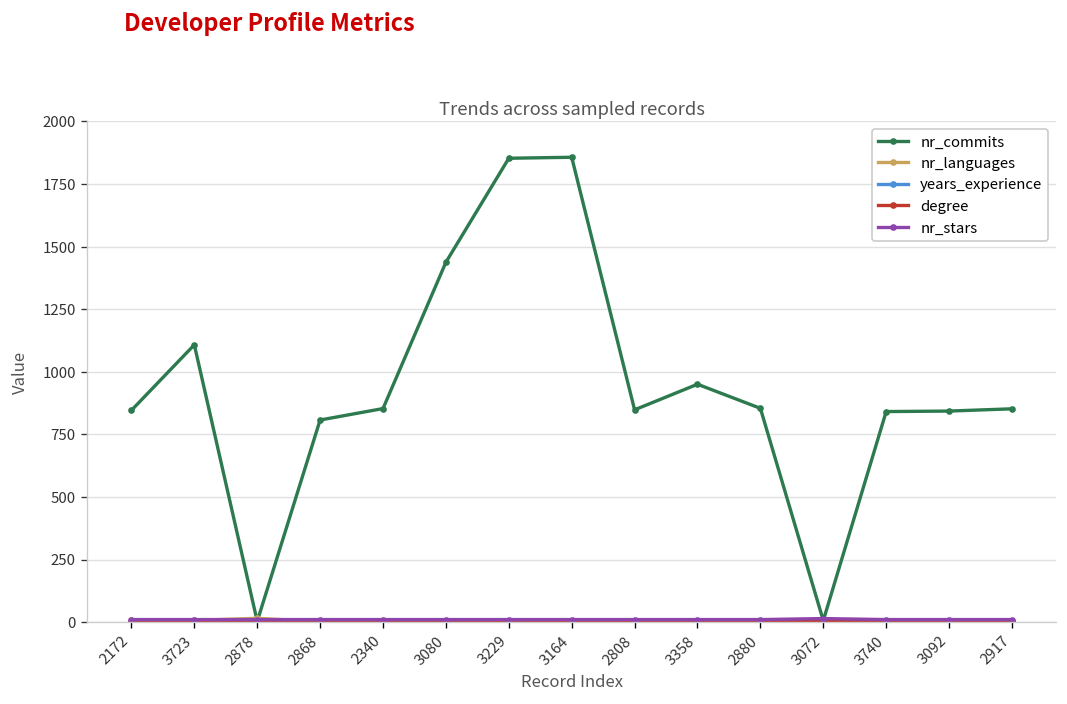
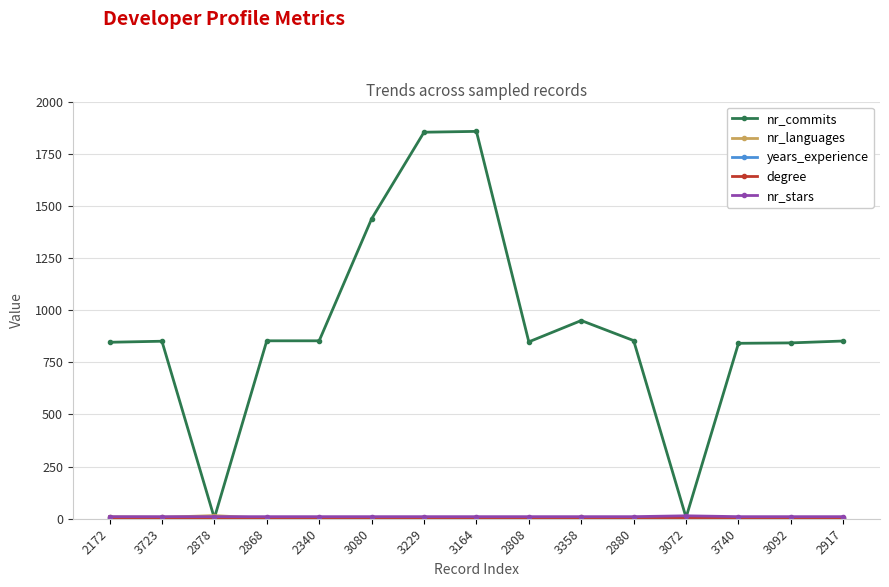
nr_commits, 3723: 1110 -> 850
nr_commits, 2868: 810 -> 850
